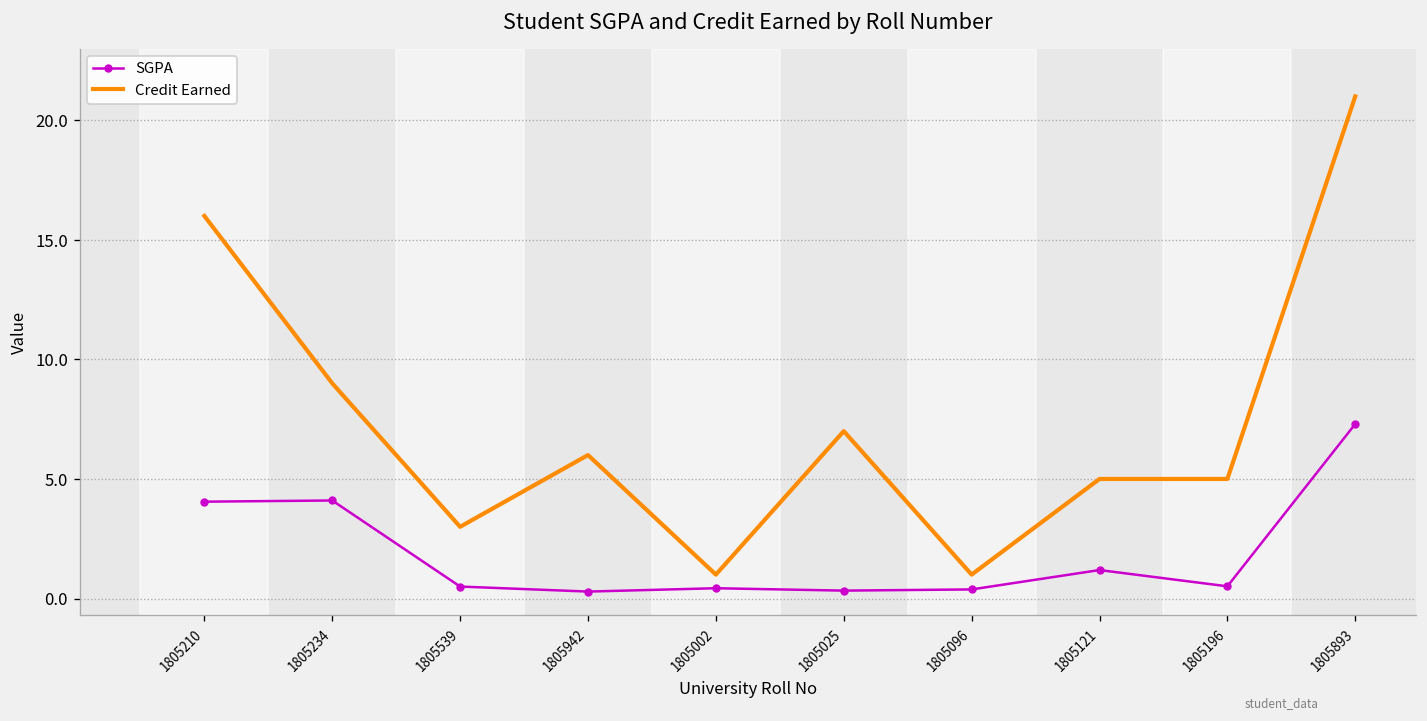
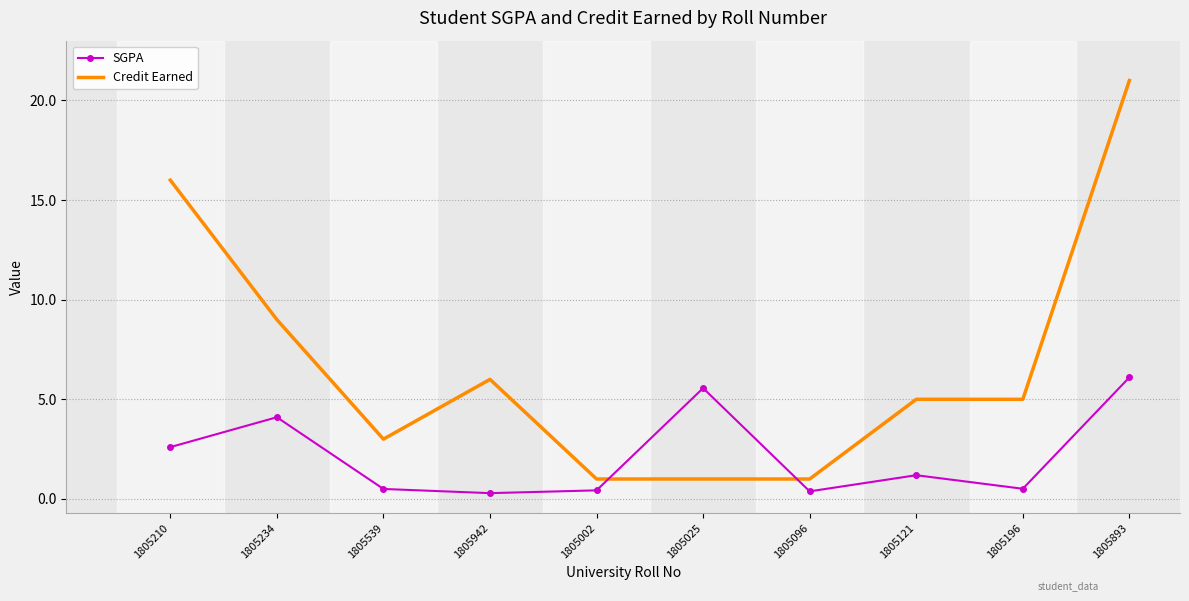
SGPA, 1805210: 4.1 -> 2.6
SGPA, 1805025: 0.3 -> 5.6
Credit Earned, 1805025: 7 -> 1
SGPA, 1805893: 7.3 -> 6.1
